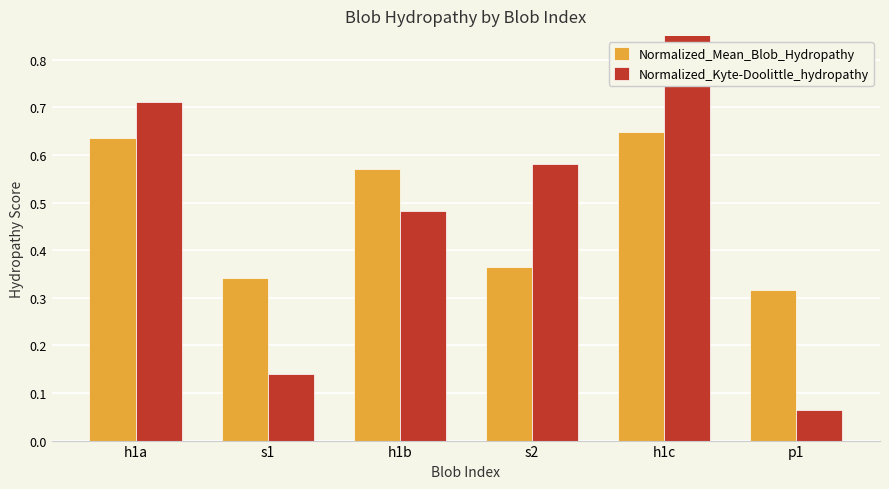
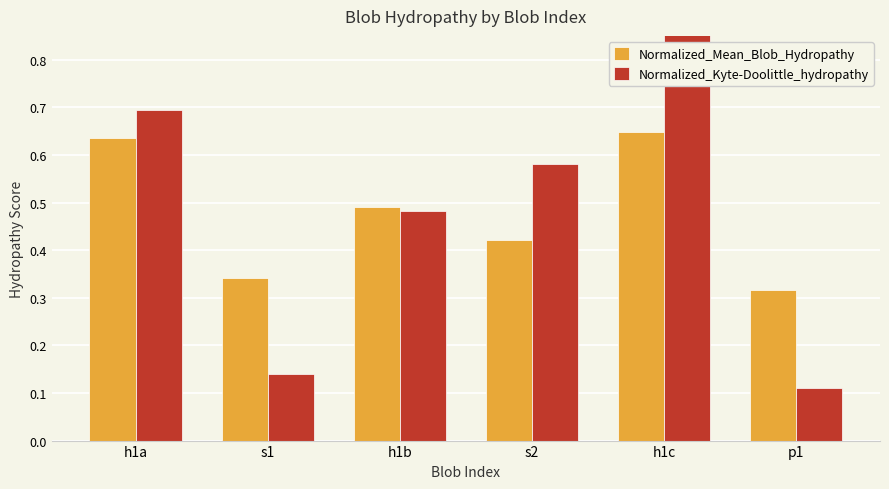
Normalized_Kyte-Doolittle_hydropathy, h1a: 0.71 -> 0.69
Normalized_Mean_Blob_Hydropathy, h1b: 0.57 -> 0.49
Normalized_Mean_Blob_Hydropathy, s2: 0.36 -> 0.42
Normalized_Kyte-Doolittle_hydropathy, p1: 0.06 -> 0.11
